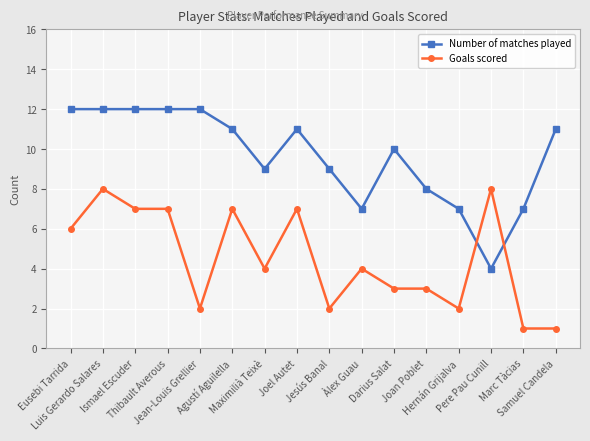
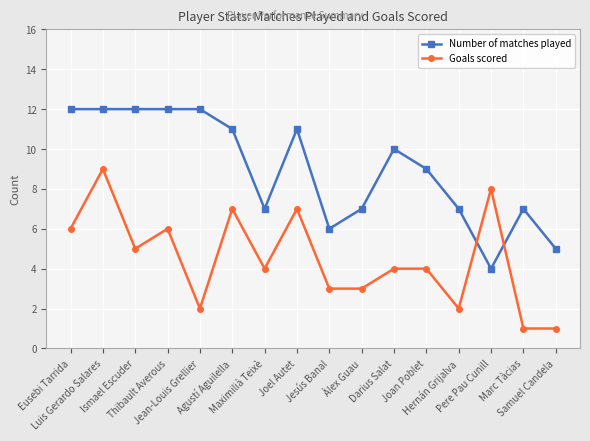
Goals scored, Luis Gerardo Salares: 8 -> 9
Goals scored, Ismael Escuder: 7 -> 5
Goals scored, Thibault Averous: 7 -> 6
Number of matches played, Maximilià Teixè: 9 -> 7
Number of matches played, Jesús Banal: 9 -> 6
Goals scored, Jesús Banal: 2 -> 3
Goals scored, Àlex Guau: 4 -> 3
Goals scored, Darius Salat: 3 -> 4
Number of matches played, Joan Poblet: 8 -> 9
Goals scored, Joan Poblet: 3 -> 4
Number of matches played, Samuel Candela: 11 -> 5
